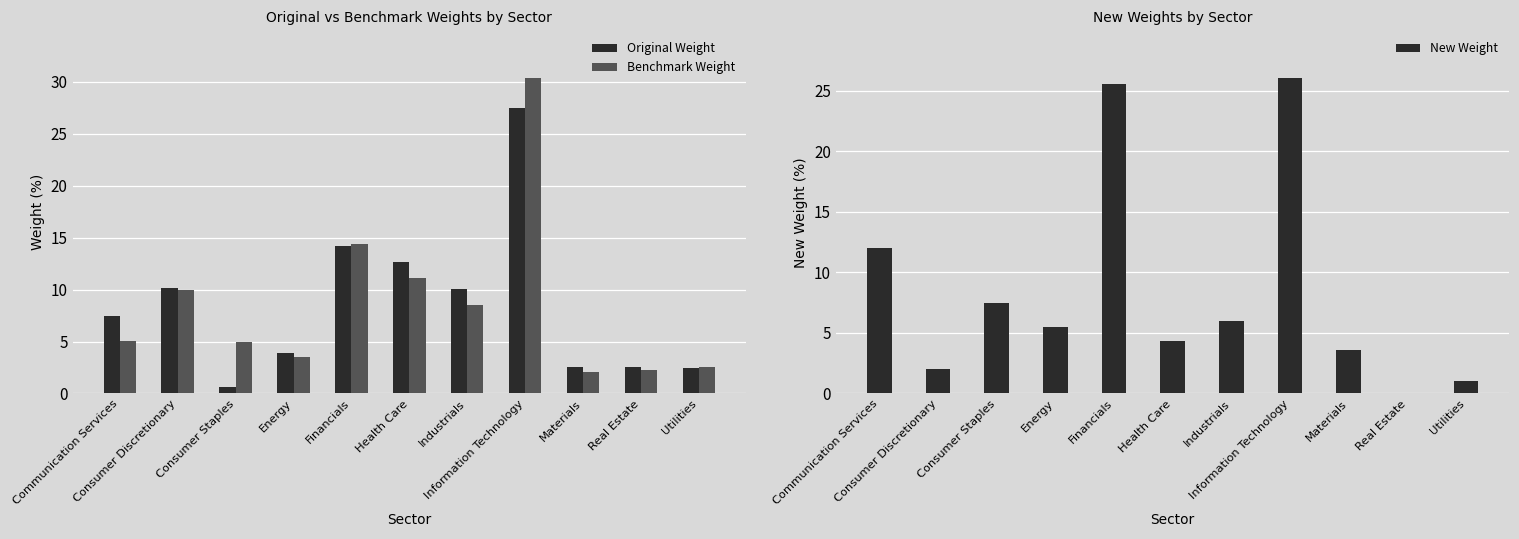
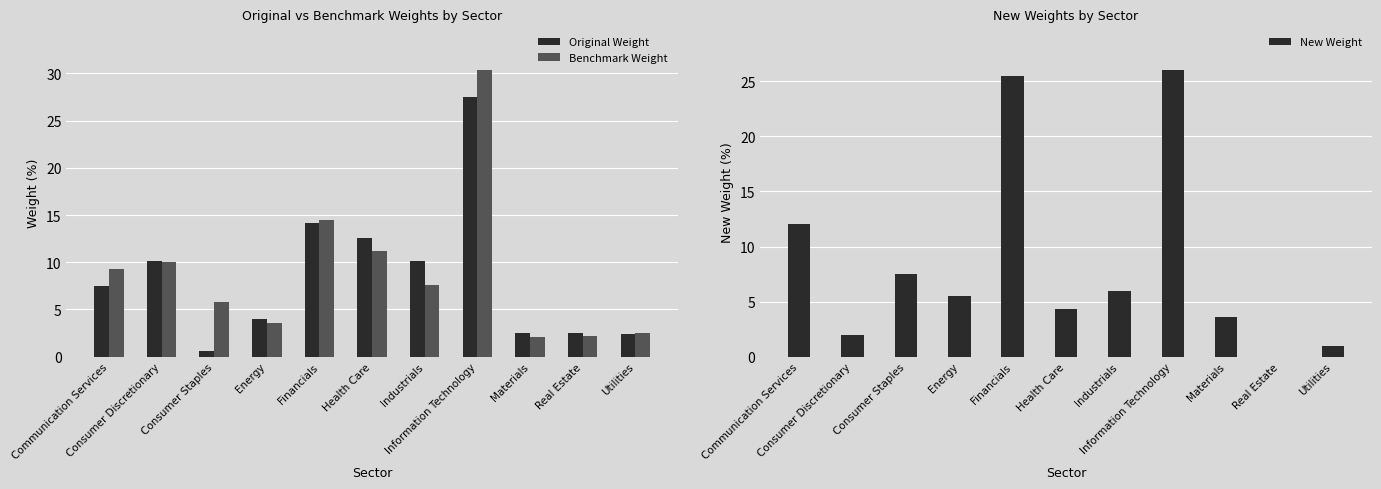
Original vs Benchmark Weights by Sector, Benchmark Weight, Communication Services: 5 -> 9
Original vs Benchmark Weights by Sector, Benchmark Weight, Consumer Staples: 5 -> 6
Original vs Benchmark Weights by Sector, Benchmark Weight, Industrials: 9 -> 8
